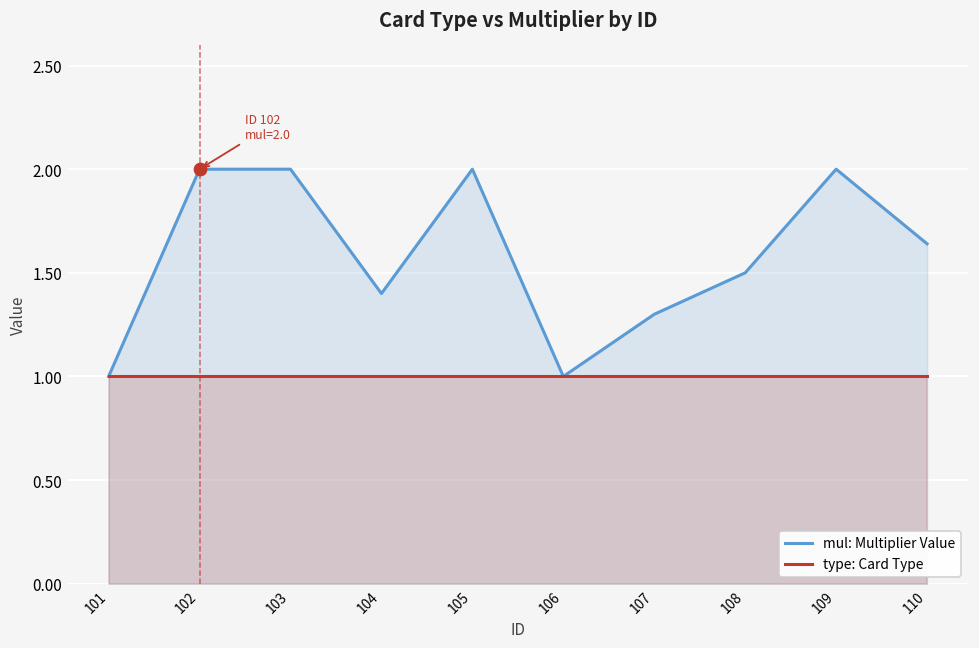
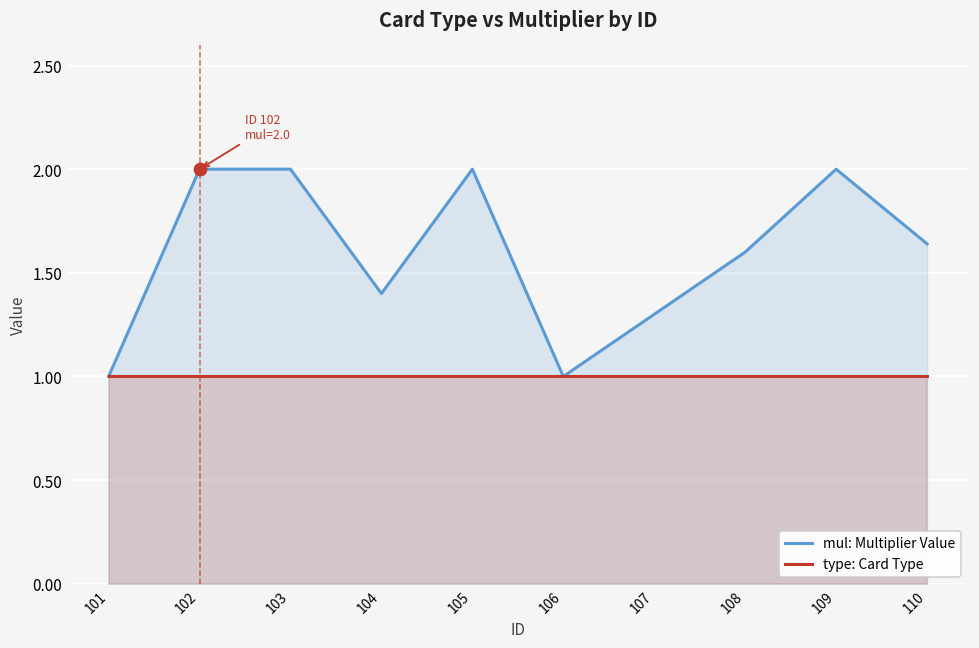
mul: Multiplier Value, 108: 1.5 -> 1.6
